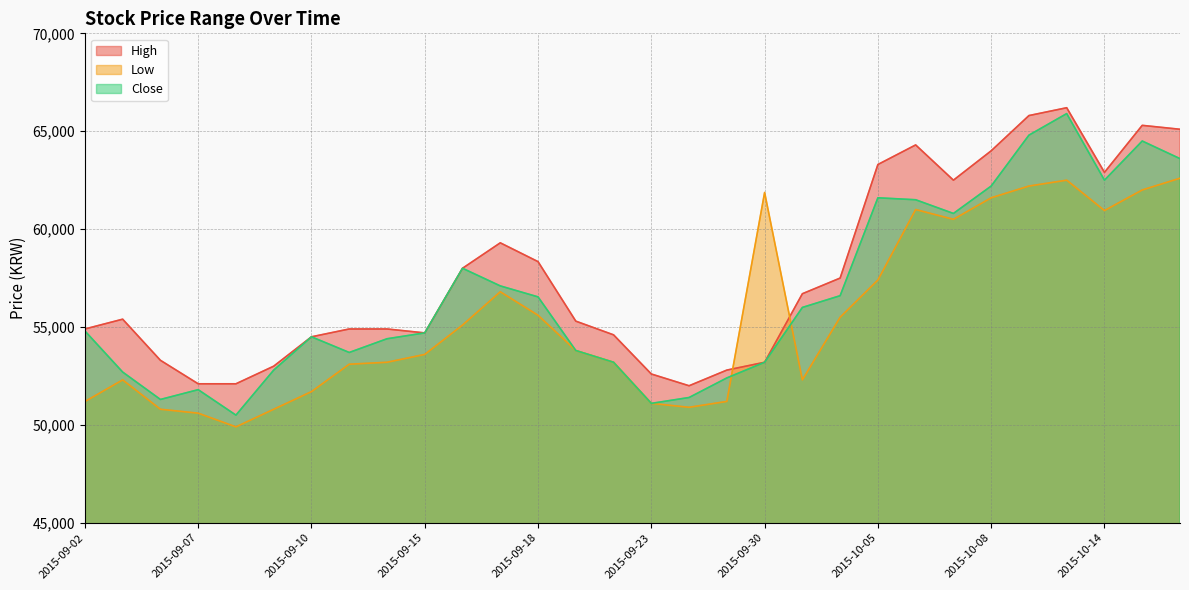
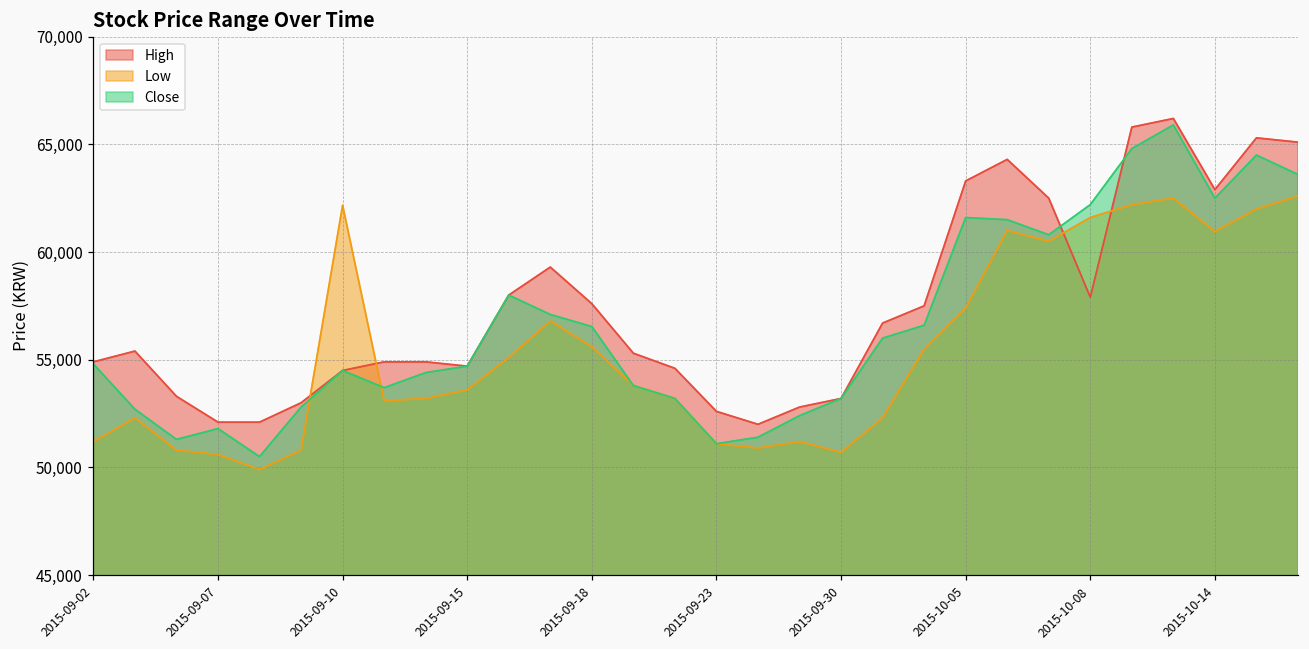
Low, 2015-09-10: 51,700 -> 62,200
High, 2015-09-18: 58,300 -> 57,600
Low, 2015-09-30: 61,900 -> 50,700
High, 2015-10-08: 64,000 -> 57,900
